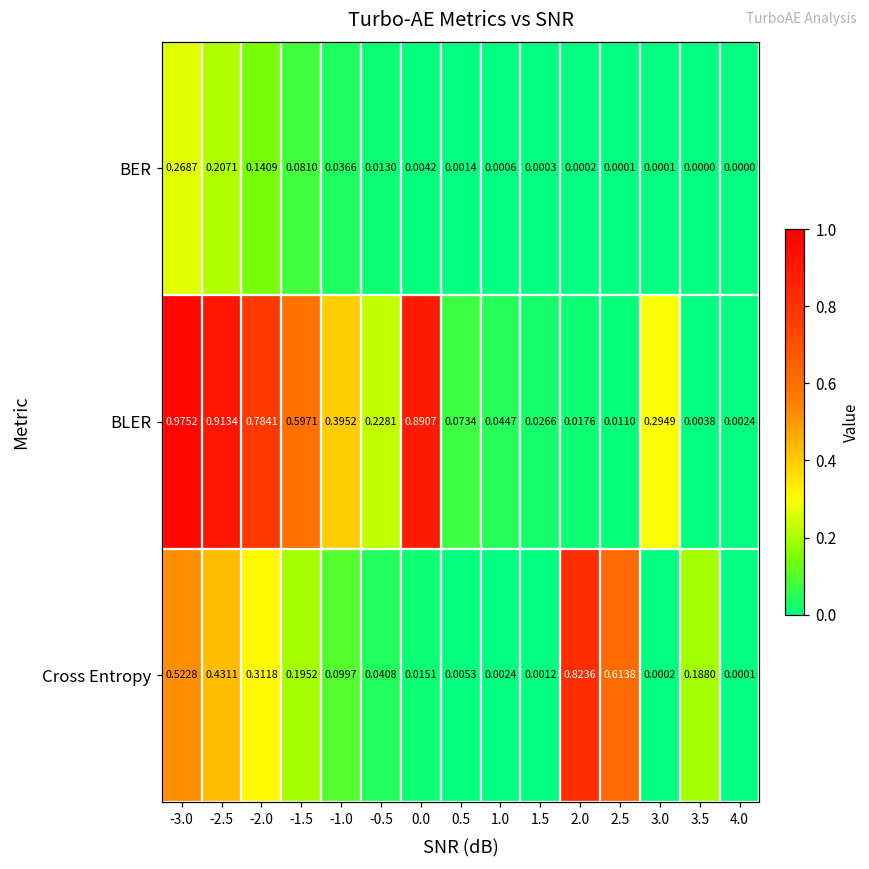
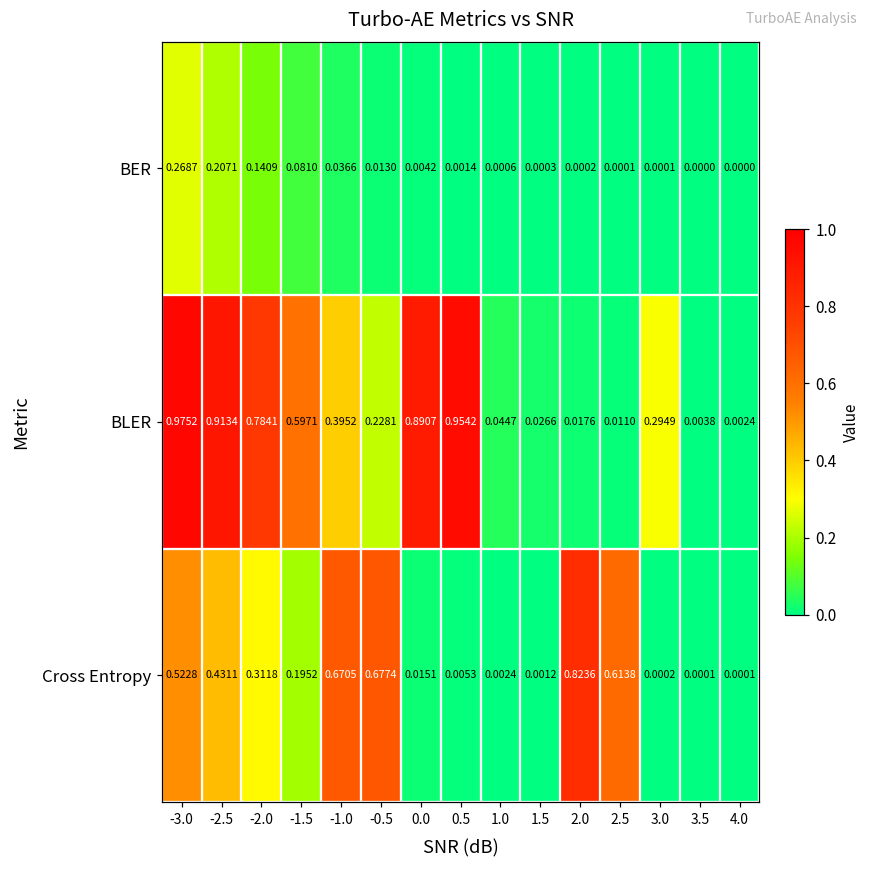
BLER, 0.5: 0.0734 -> 0.9542
Cross Entropy, -1.0: 0.0997 -> 0.6705
Cross Entropy, -0.5: 0.0408 -> 0.6774
Cross Entropy, 3.5: 0.1880 -> 0.0001
